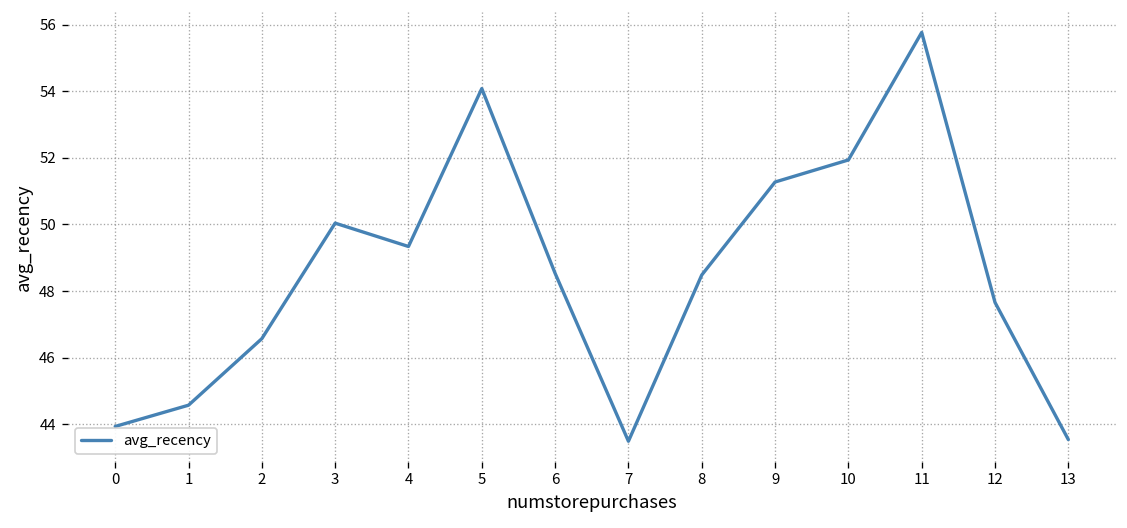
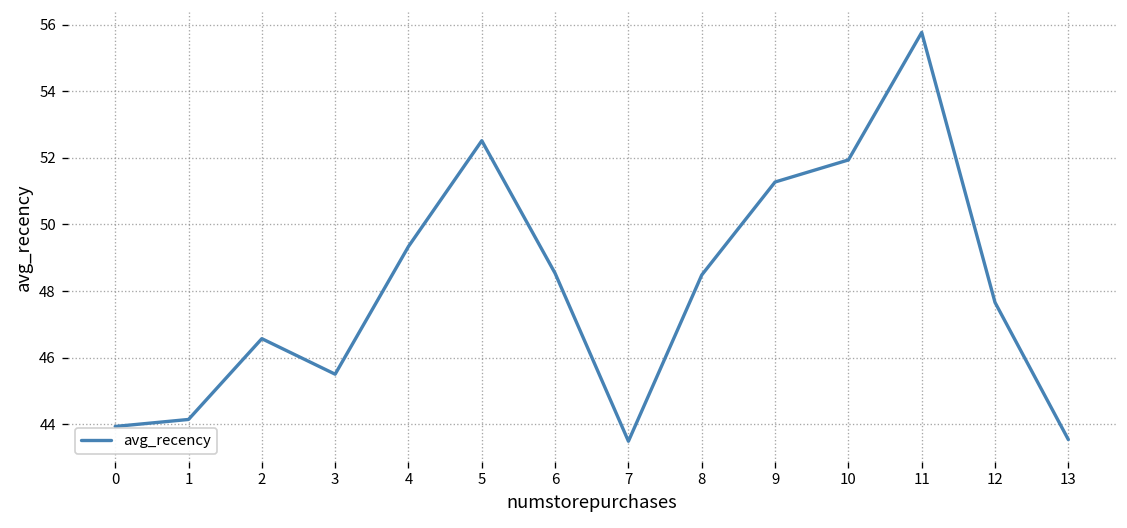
1: 44.6 -> 44.1
3: 50.0 -> 45.5
5: 54.1 -> 52.5
